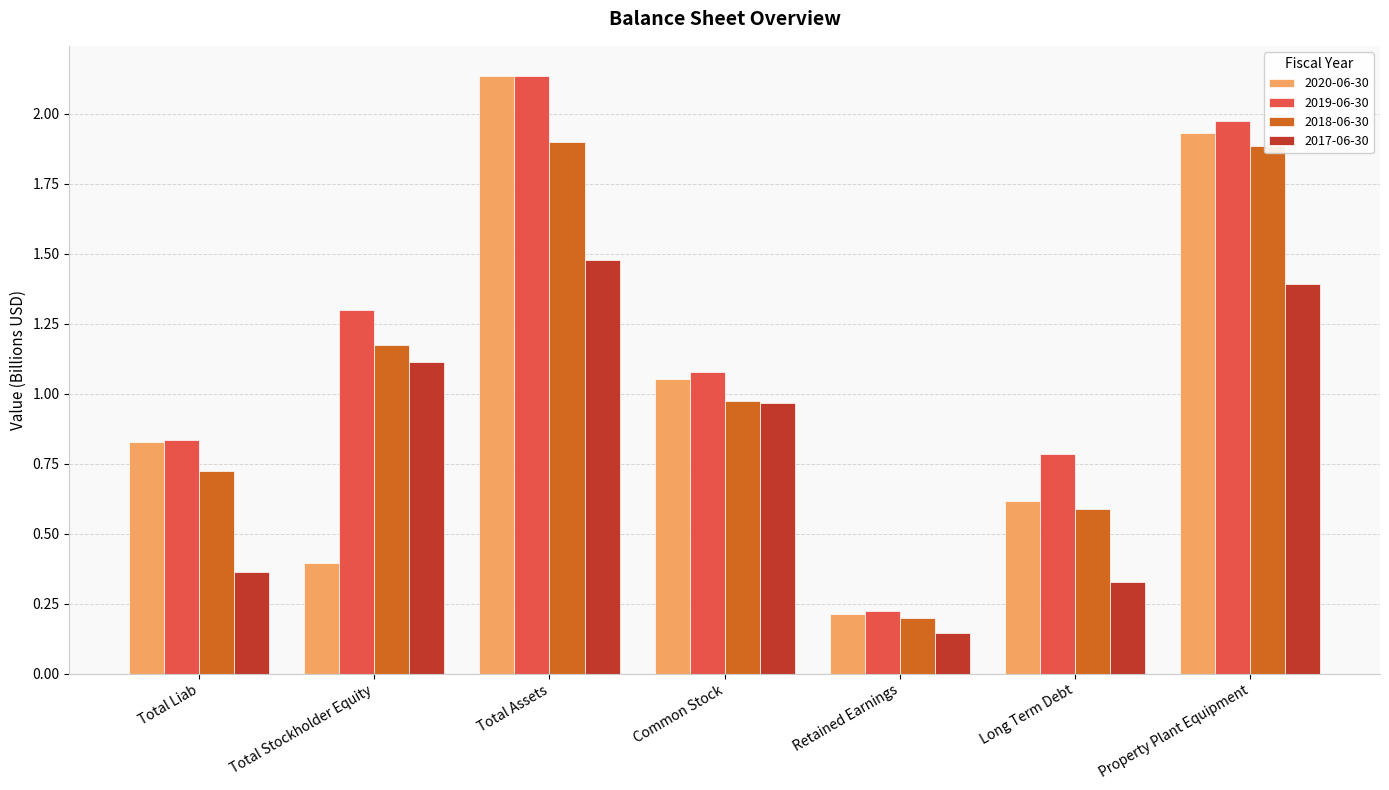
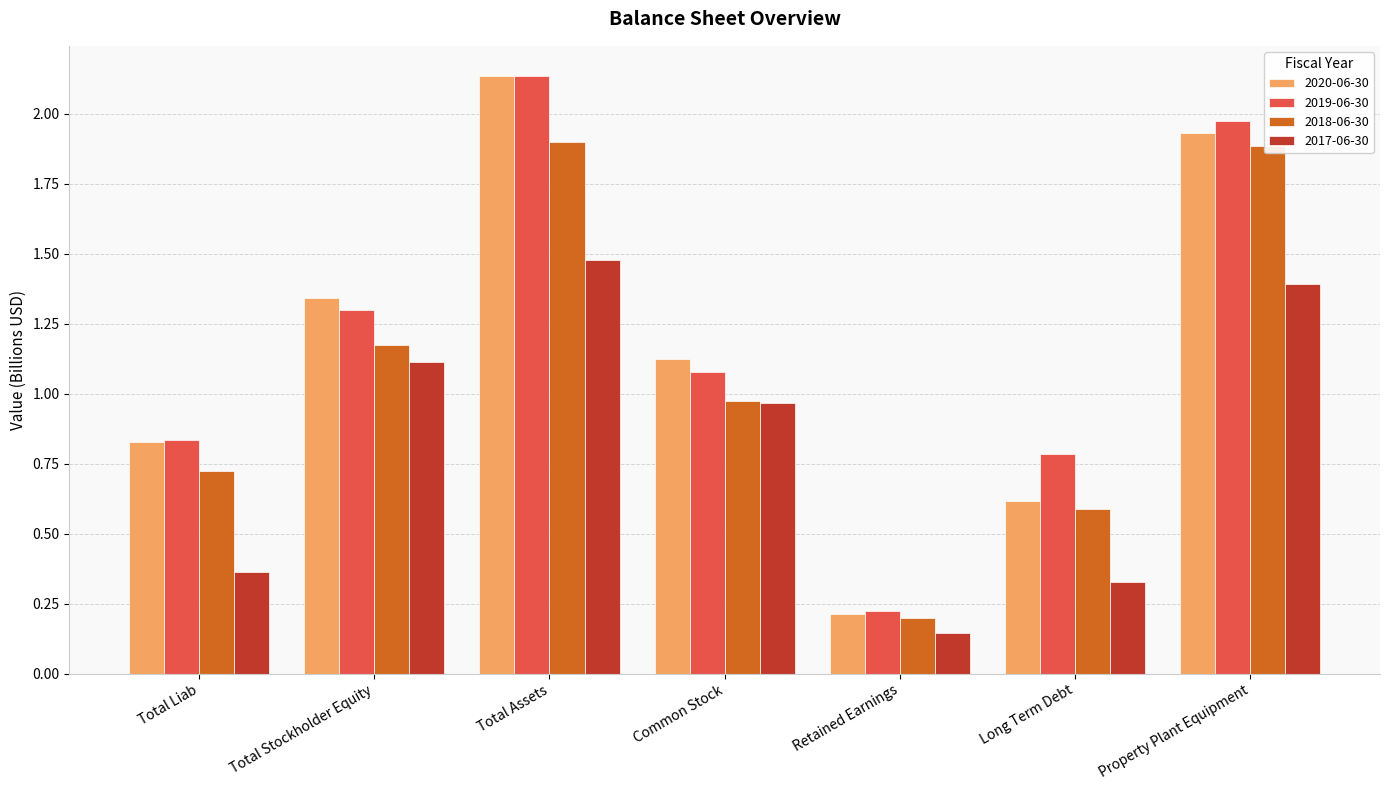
2020-06-30, Total Stockholder Equity: 0.40 -> 1.34
2020-06-30, Common Stock: 1.05 -> 1.13
